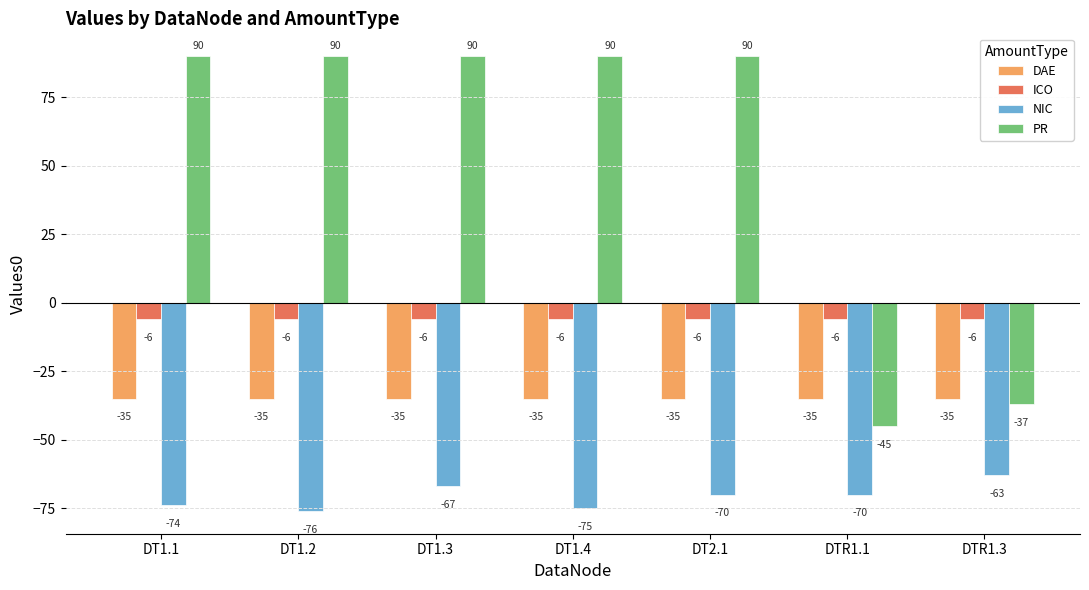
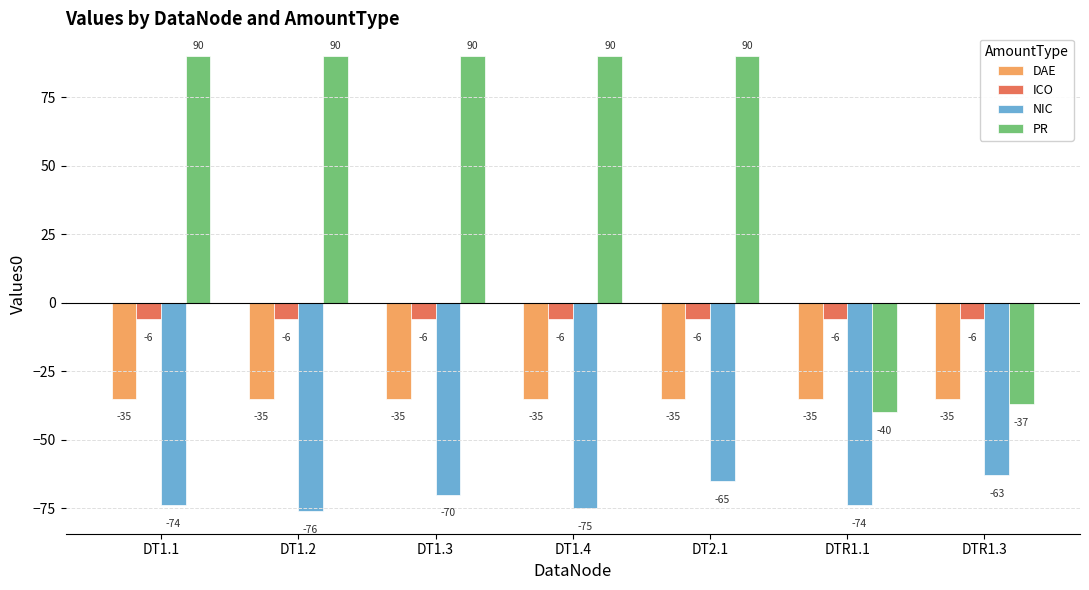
NIC, DT1.3: -67 -> -70
NIC, DT2.1: -70 -> -65
NIC, DTR1.1: -70 -> -74
PR, DTR1.1: -45 -> -40
